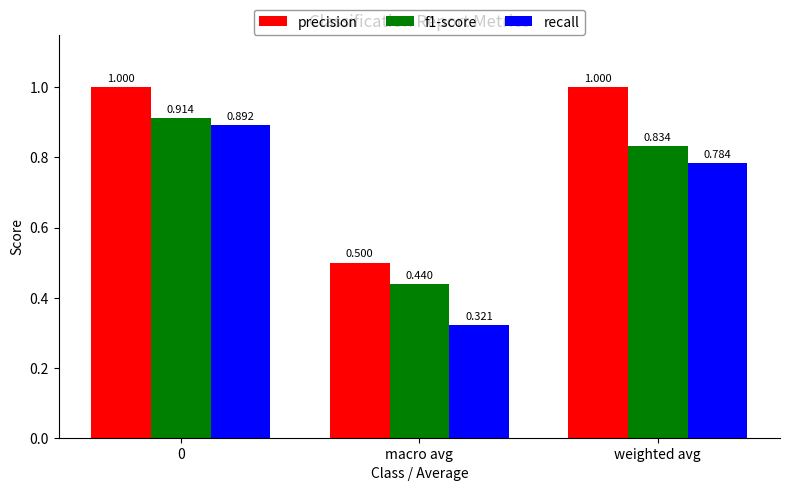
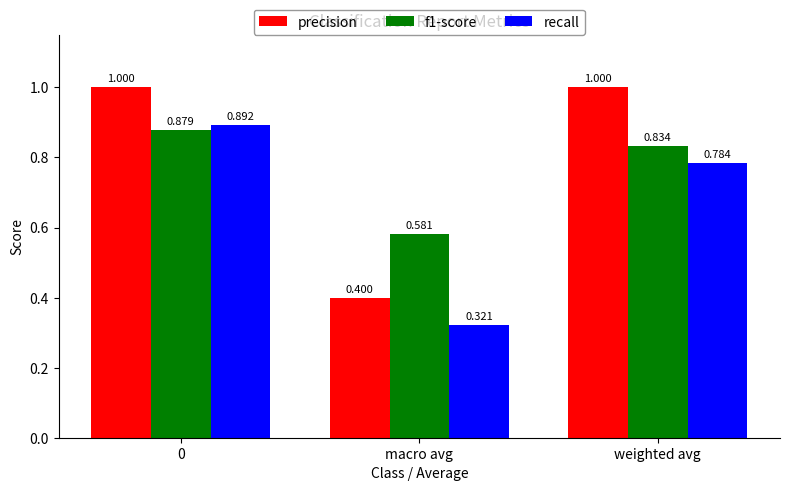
f1-score, 0: 0.914 -> 0.879
precision, macro avg: 0.500 -> 0.400
f1-score, macro avg: 0.440 -> 0.581
